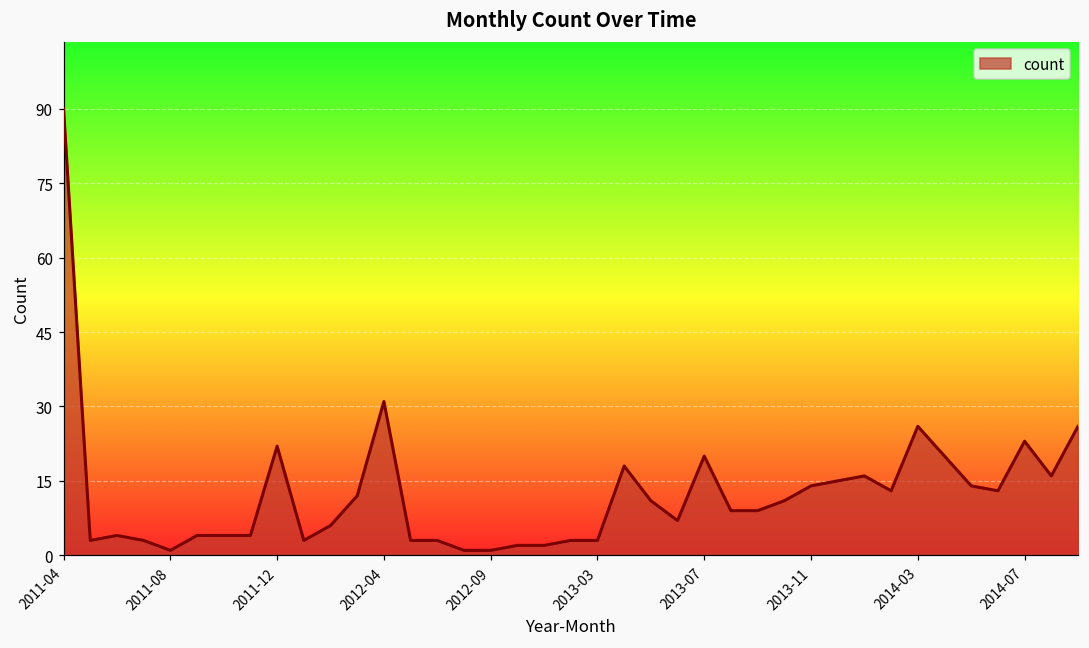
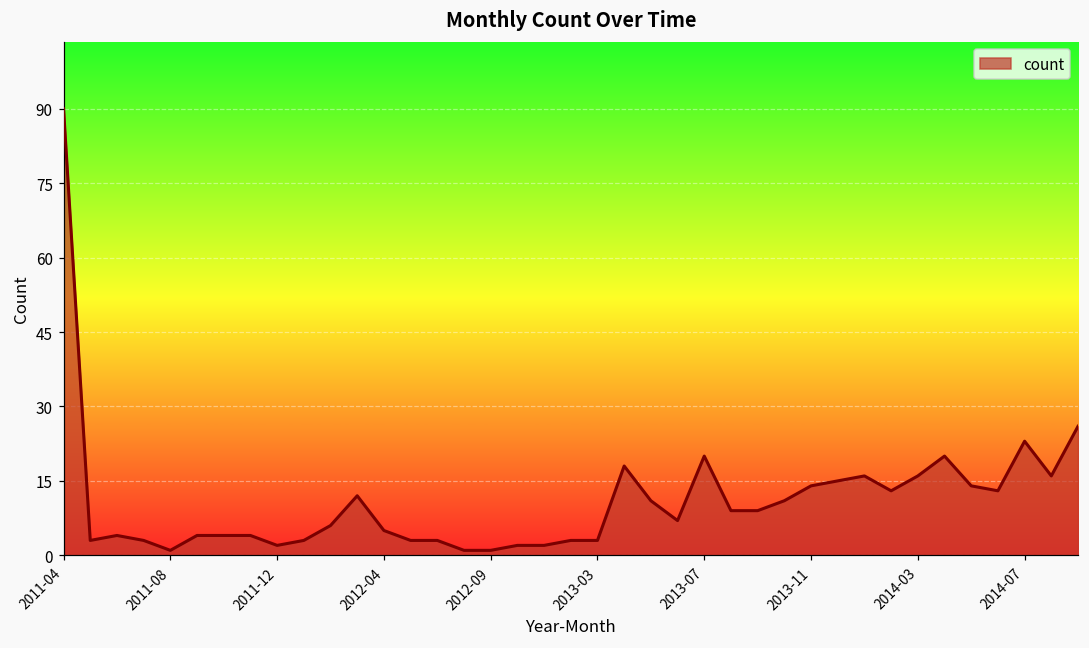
2011-12: 22 -> 2
2012-04: 31 -> 5
2014-03: 26 -> 16
